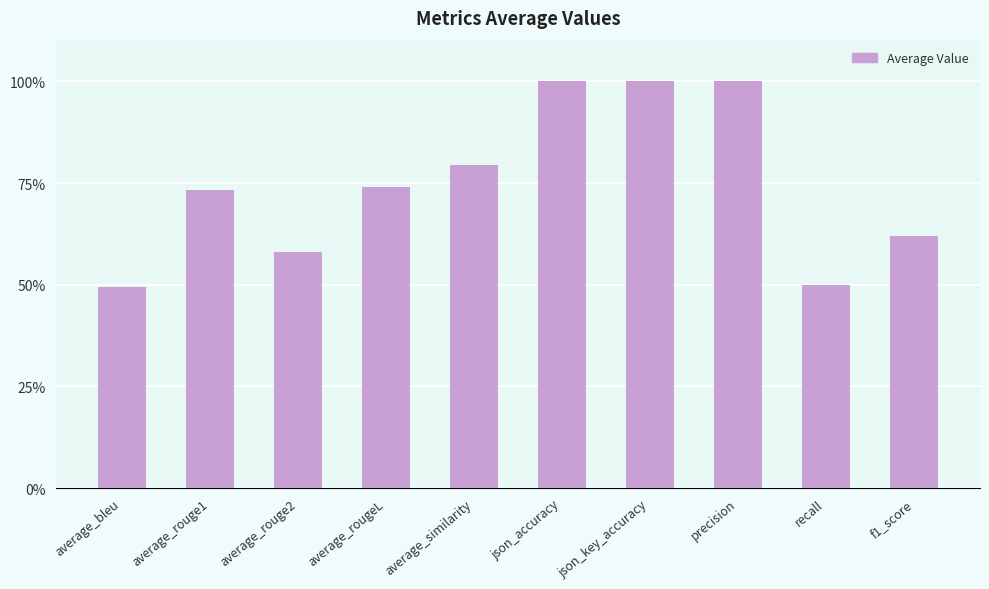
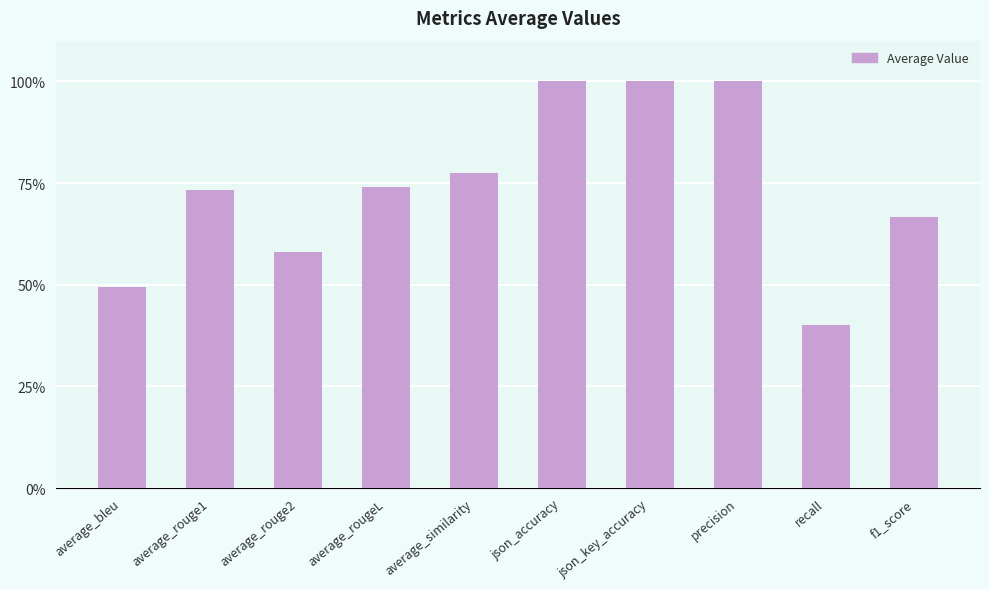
average_similarity: 79% -> 77%
recall: 50% -> 40%
f1_score: 62% -> 67%
